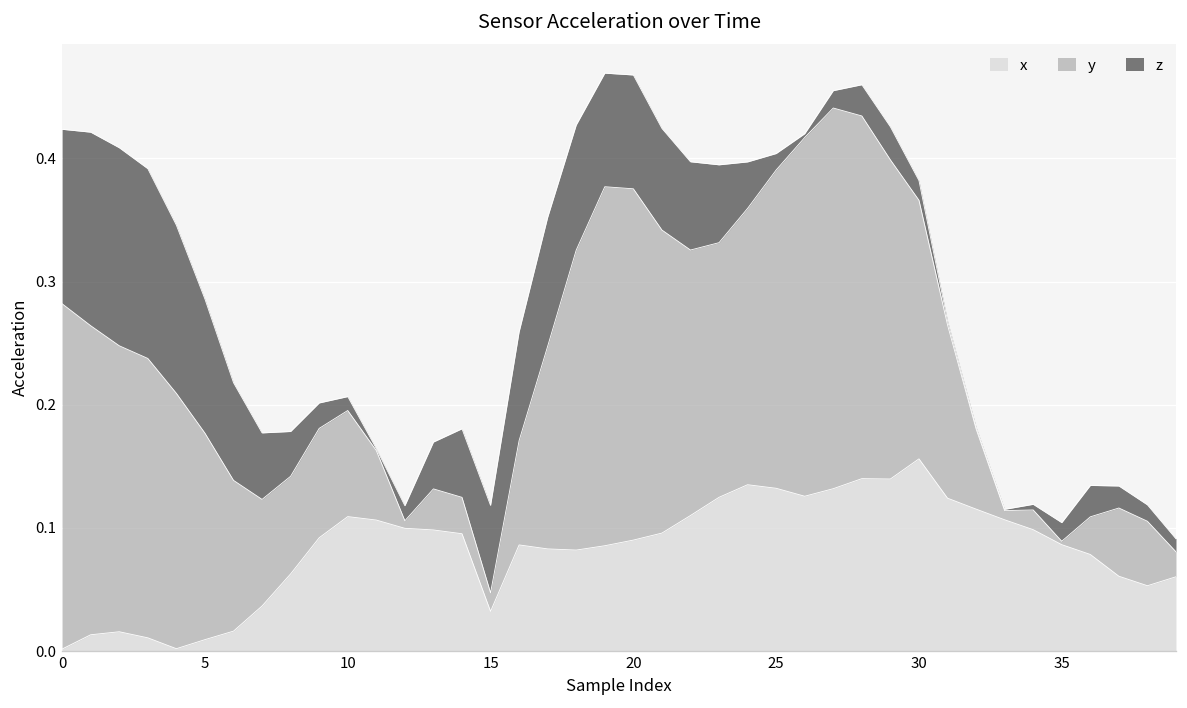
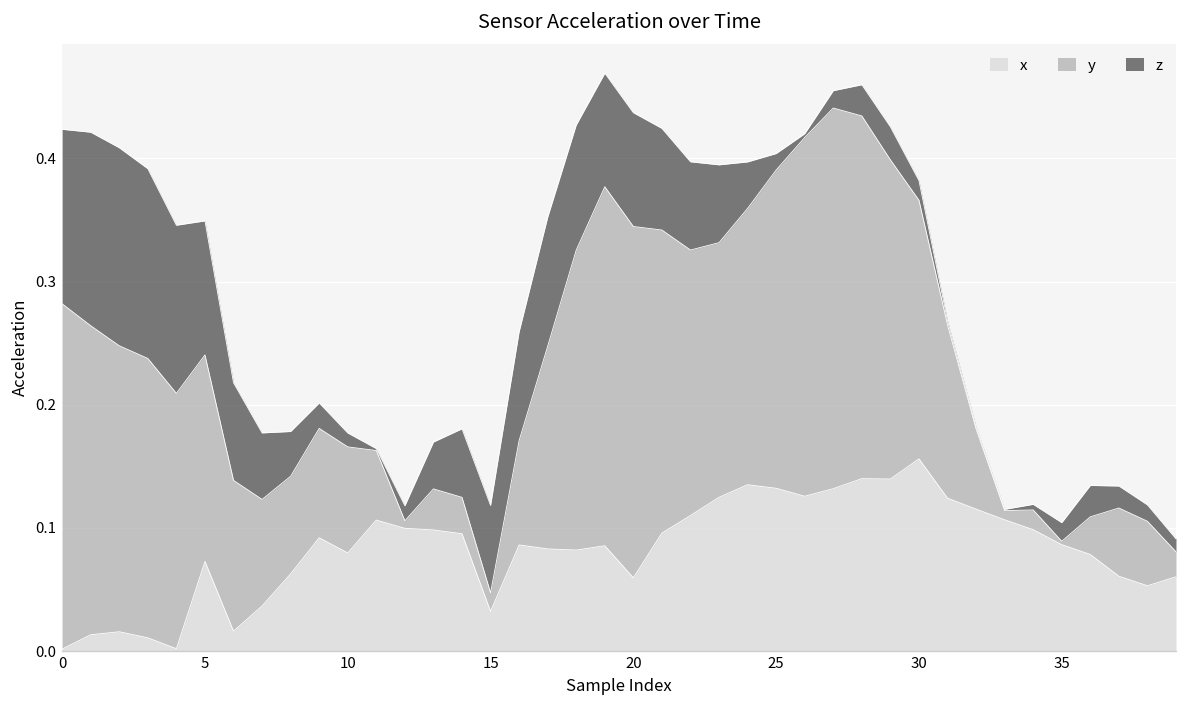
x, 5: 0.009 -> 0.073
x, 10: 0.109 -> 0.080
x, 20: 0.090 -> 0.060
